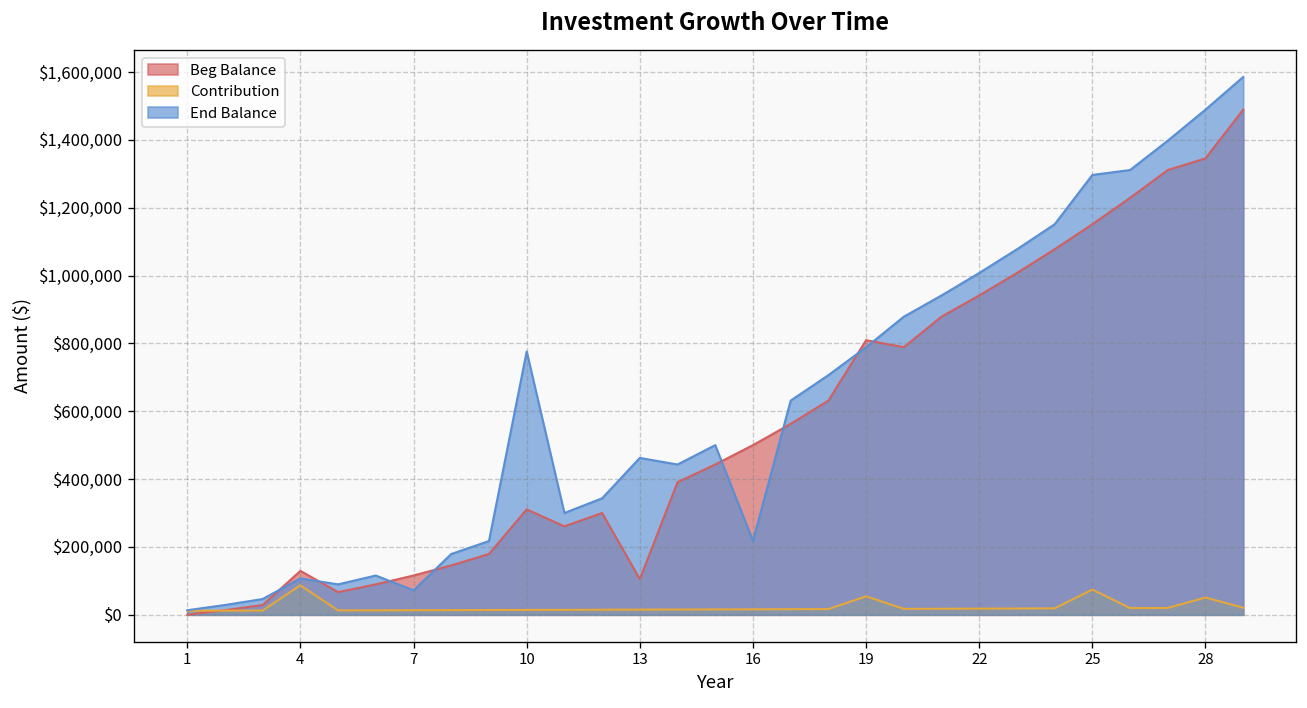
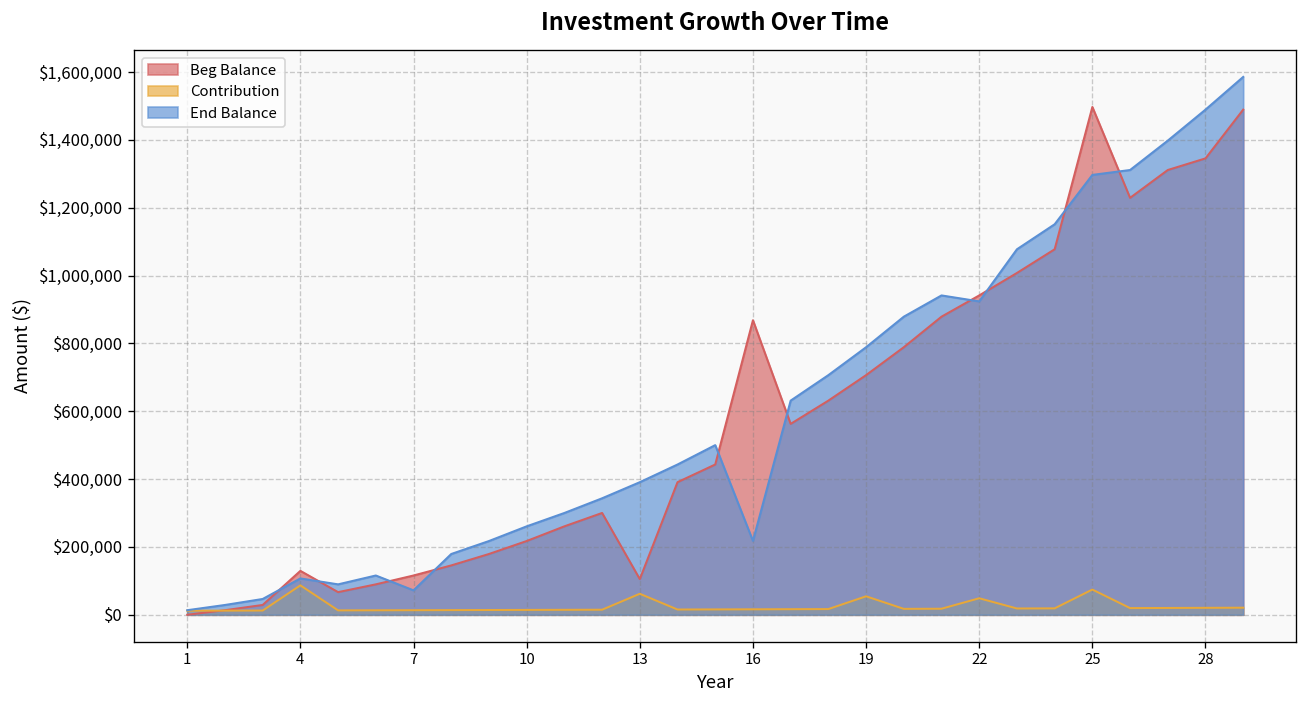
Beg Balance, 10: $310,000 -> $220,000
End Balance, 10: $780,000 -> $260,000
Contribution, 13: $20,000 -> $60,000
End Balance, 13: $460,000 -> $390,000
Beg Balance, 16: $500,000 -> $870,000
Beg Balance, 19: $810,000 -> $710,000
Contribution, 22: $20,000 -> $50,000
End Balance, 22: $1,010,000 -> $920,000
Beg Balance, 25: $1,150,000 -> $1,500,000
Contribution, 28: $50,000 -> $20,000
